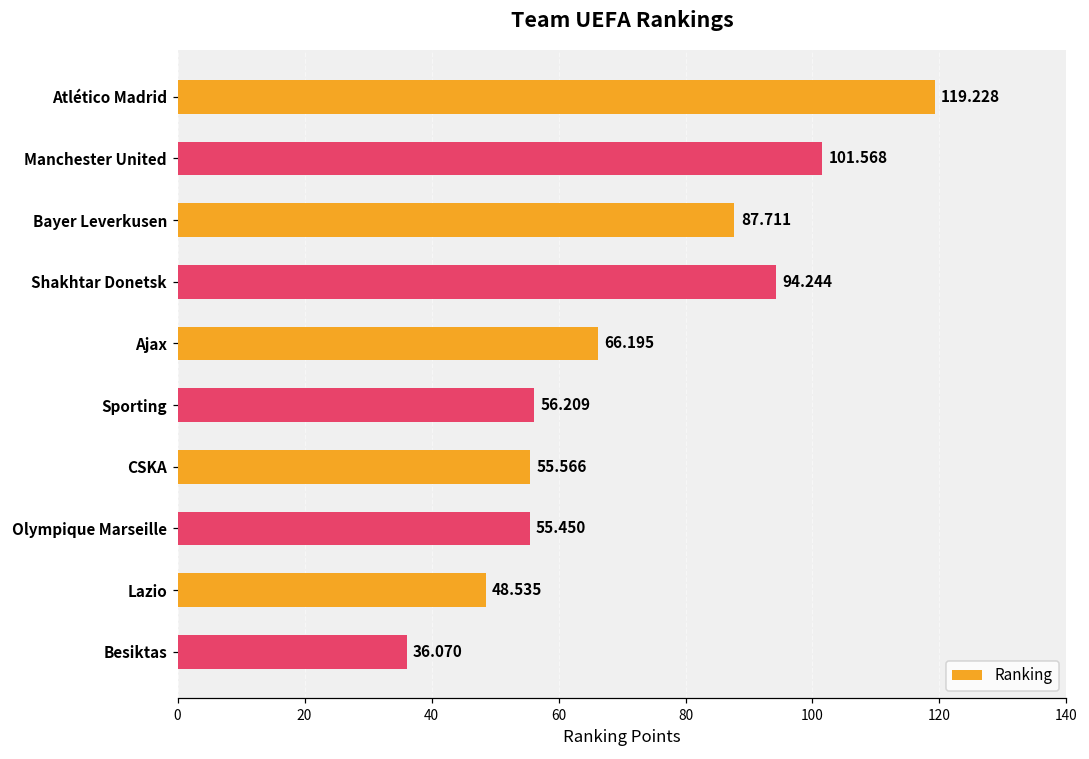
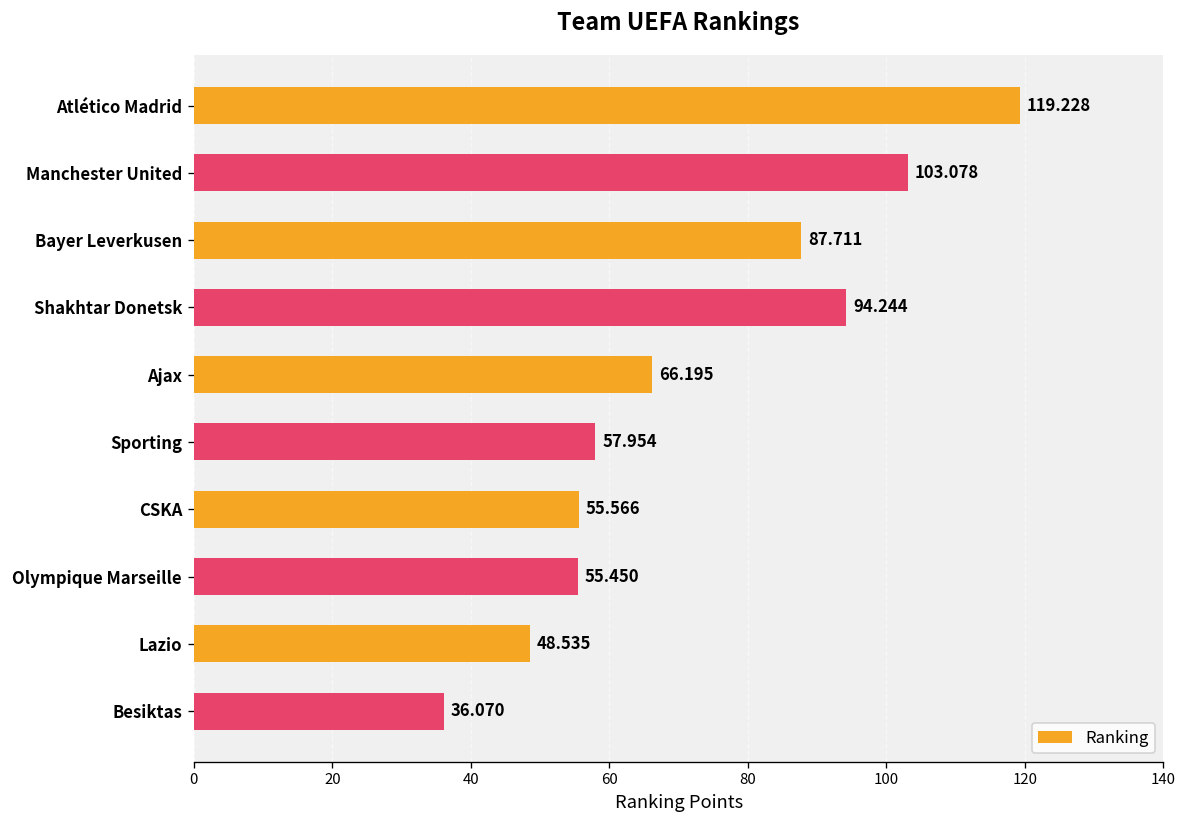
Manchester United: 101.568 -> 103.078
Sporting: 56.209 -> 57.954
